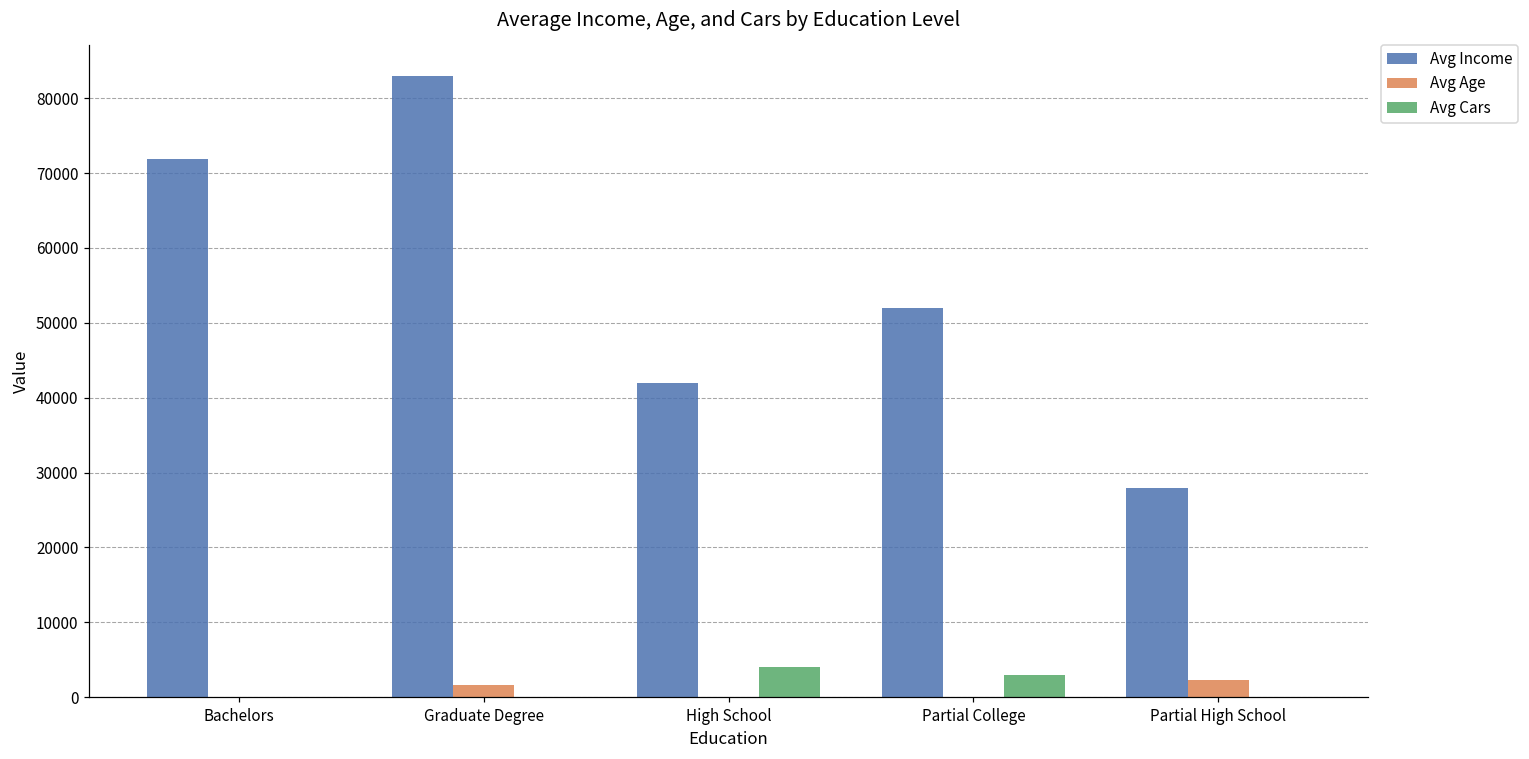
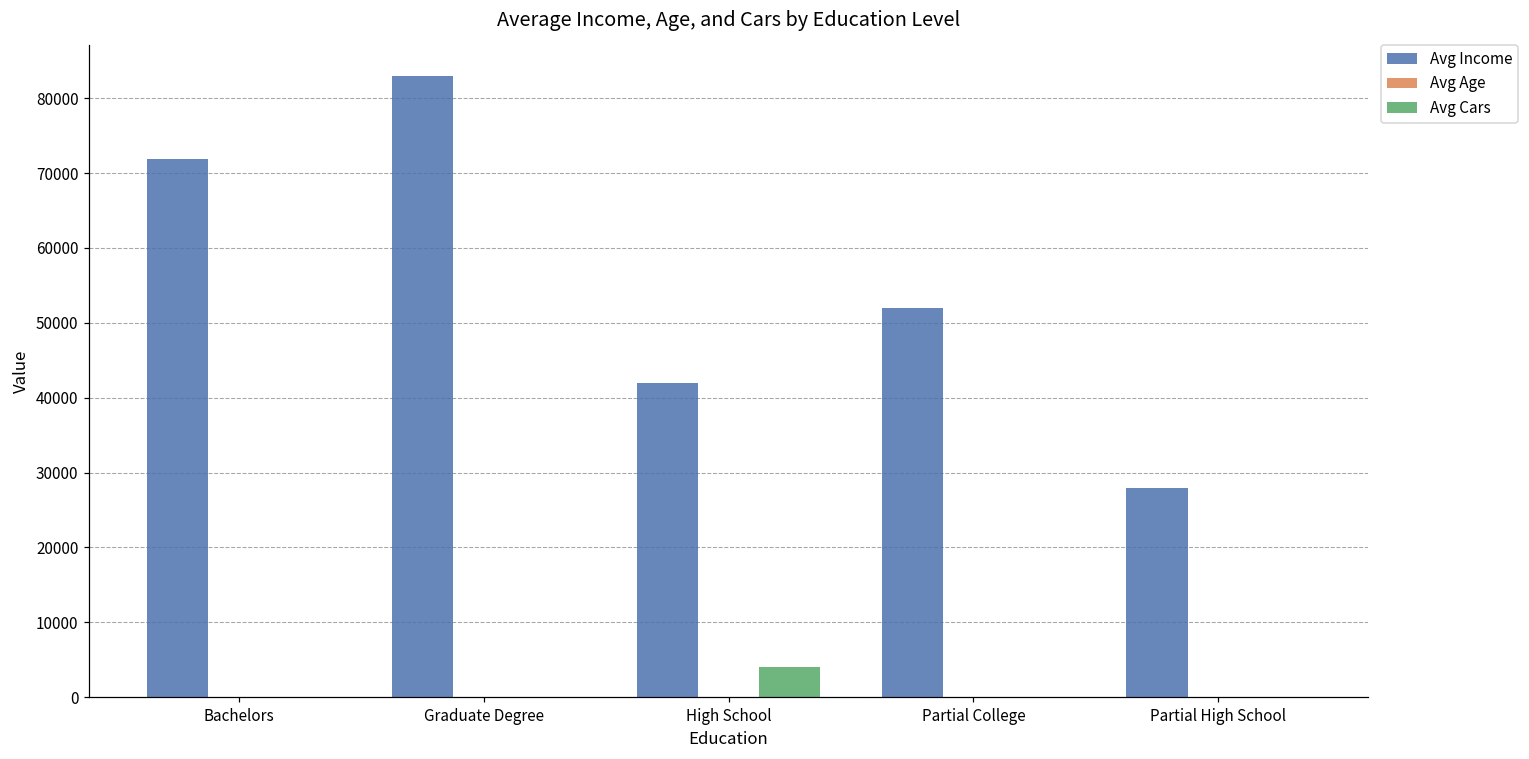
Avg Age, Graduate Degree: 2000 -> 0
Avg Cars, Partial College: 3000 -> 0
Avg Age, Partial High School: 2000 -> 0
